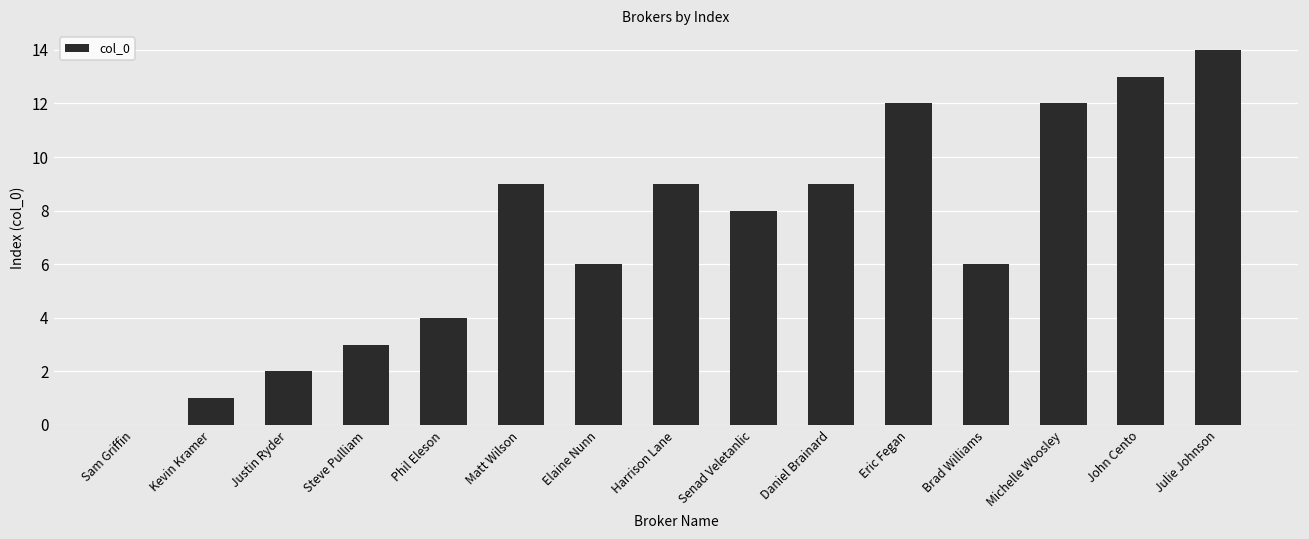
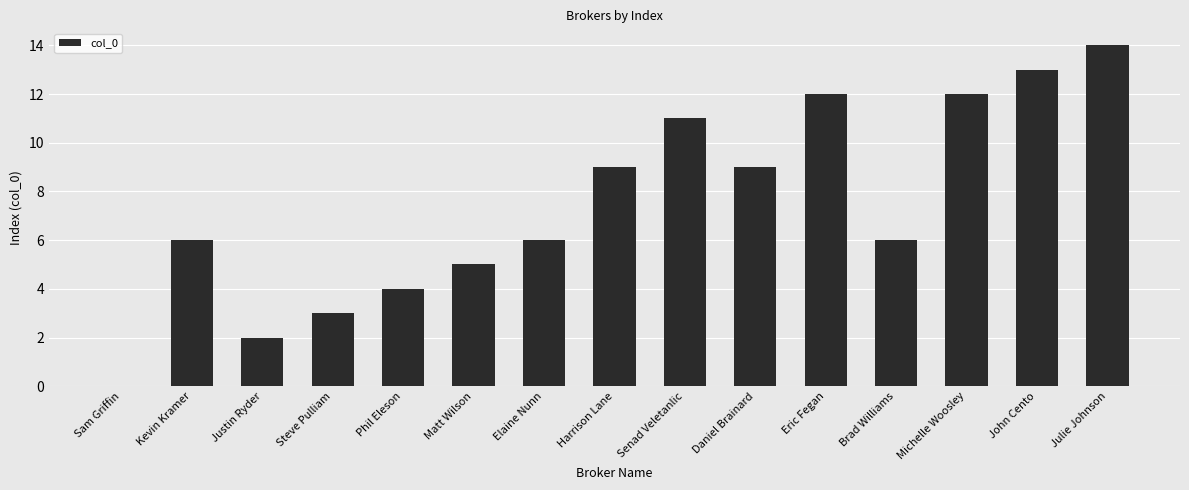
Kevin Kramer: 1 -> 6
Matt Wilson: 9 -> 5
Senad Veletanlic: 8 -> 11
